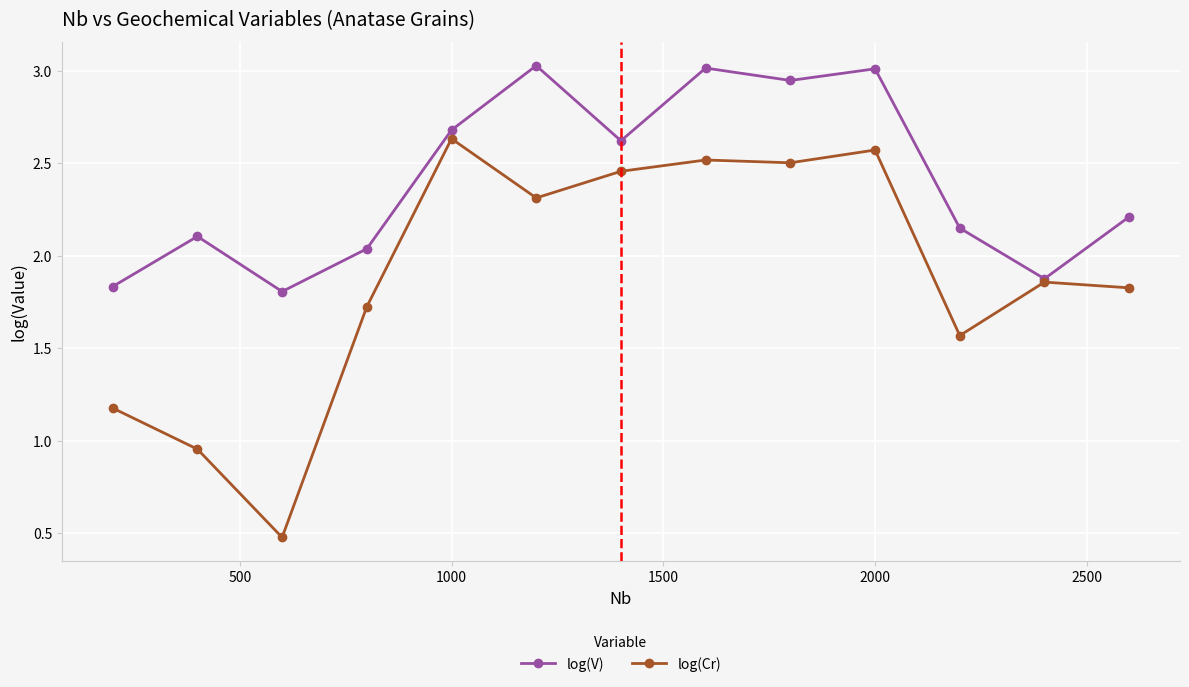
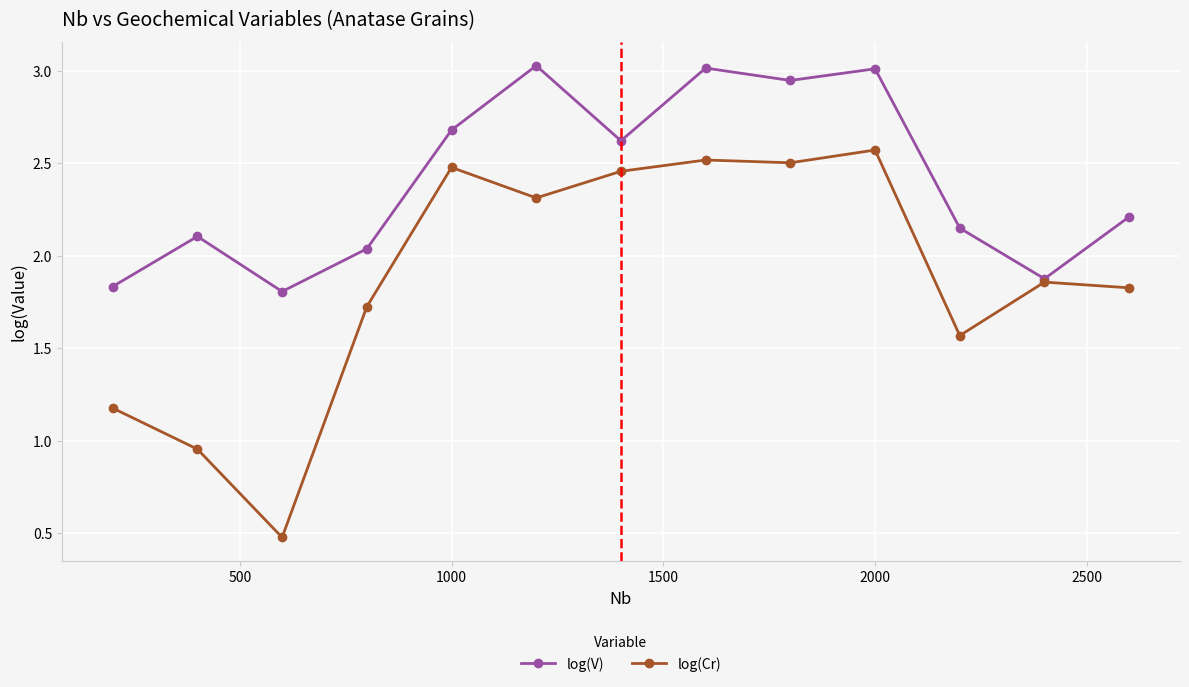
log(Cr), 1000: 2.63 -> 2.48
